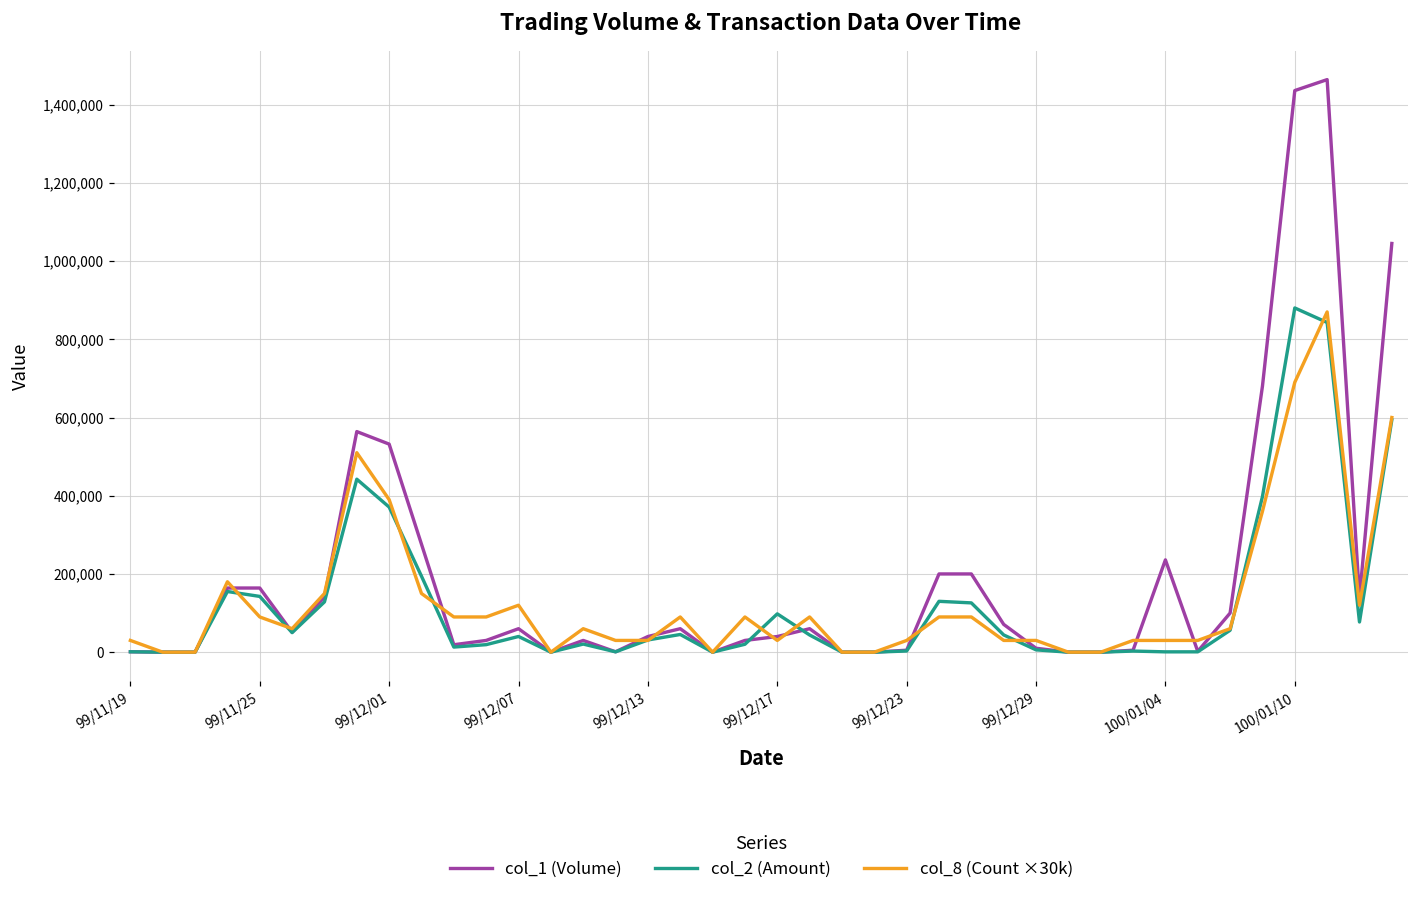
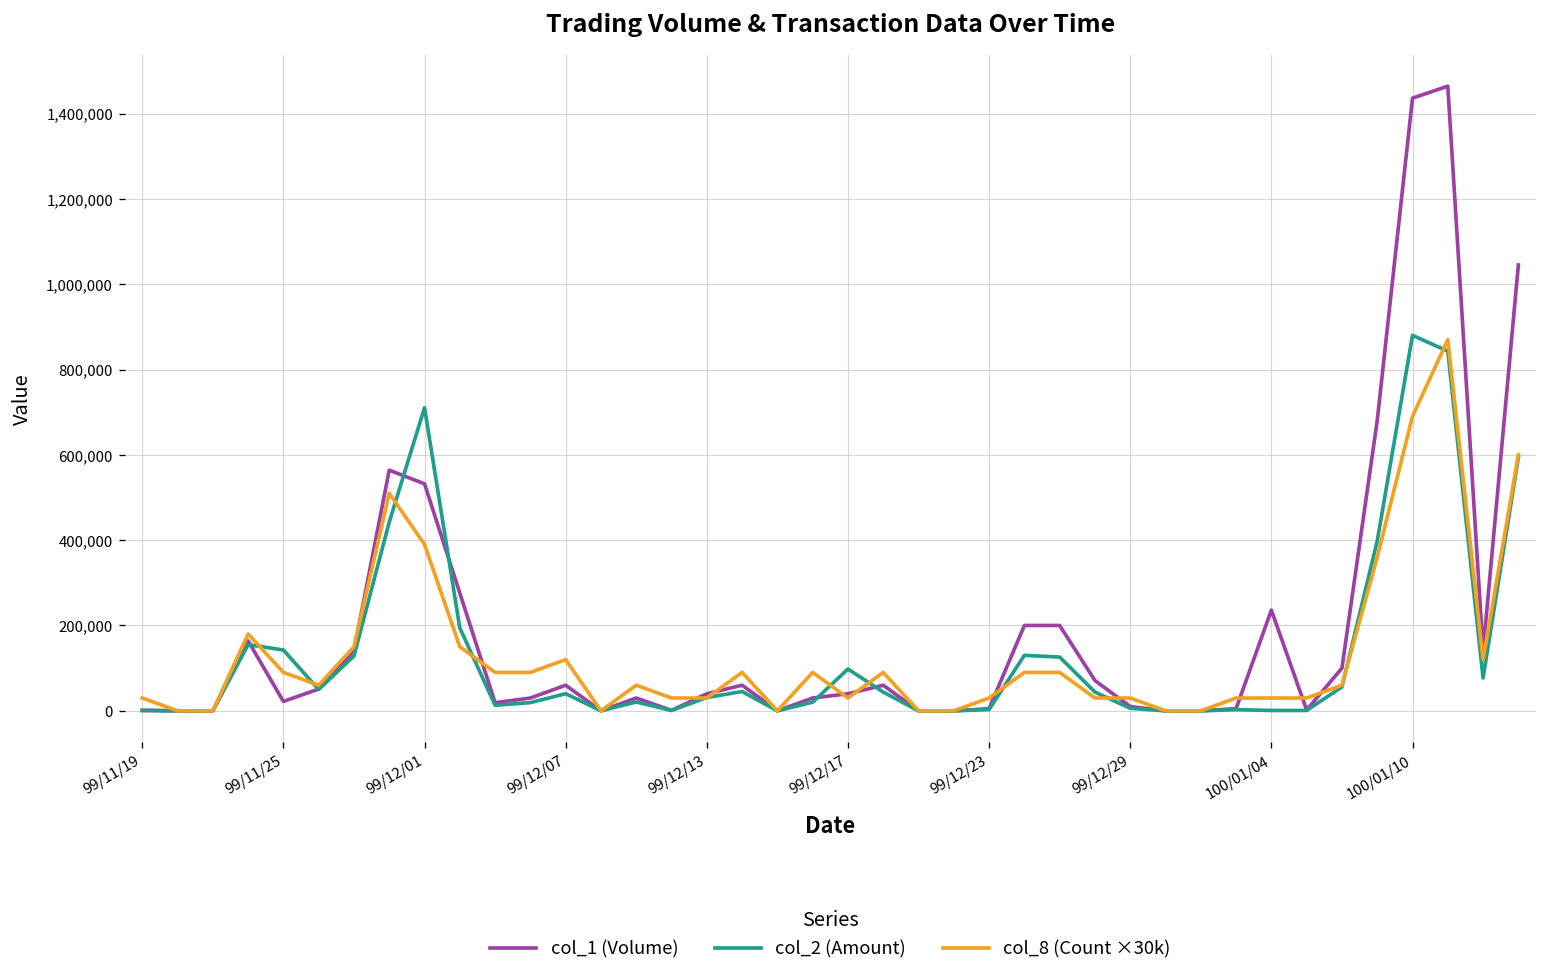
col_1 (Volume), 99/11/25: 160,000 -> 20,000
col_2 (Amount), 99/12/01: 370,000 -> 710,000
